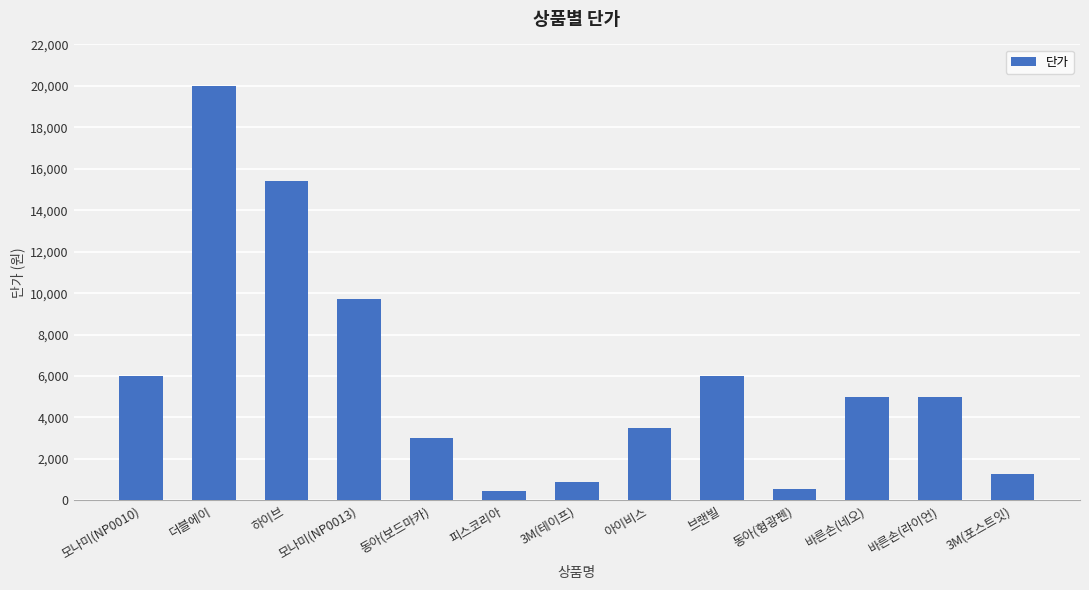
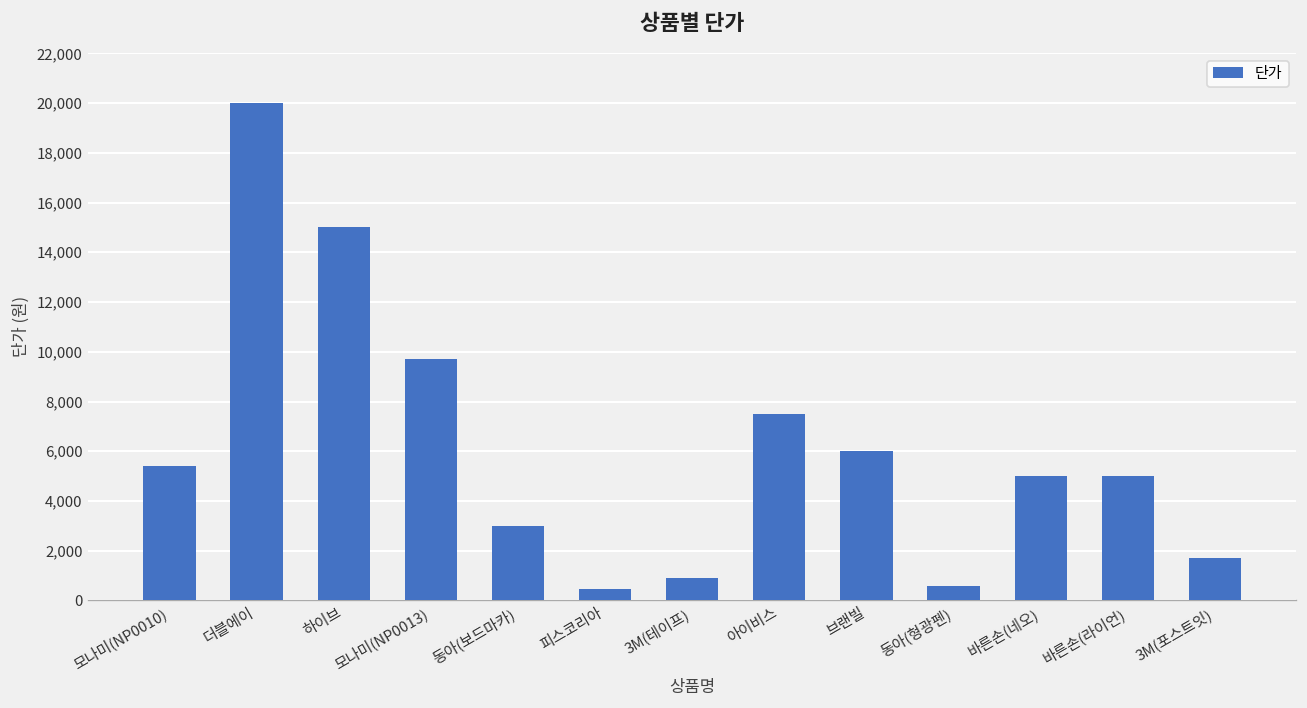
모나미(NP0010): 6,000 -> 5,400
하이브: 15,400 -> 15,000
아이비스: 3,500 -> 7,500
3M(포스트잇): 1,300 -> 1,700
